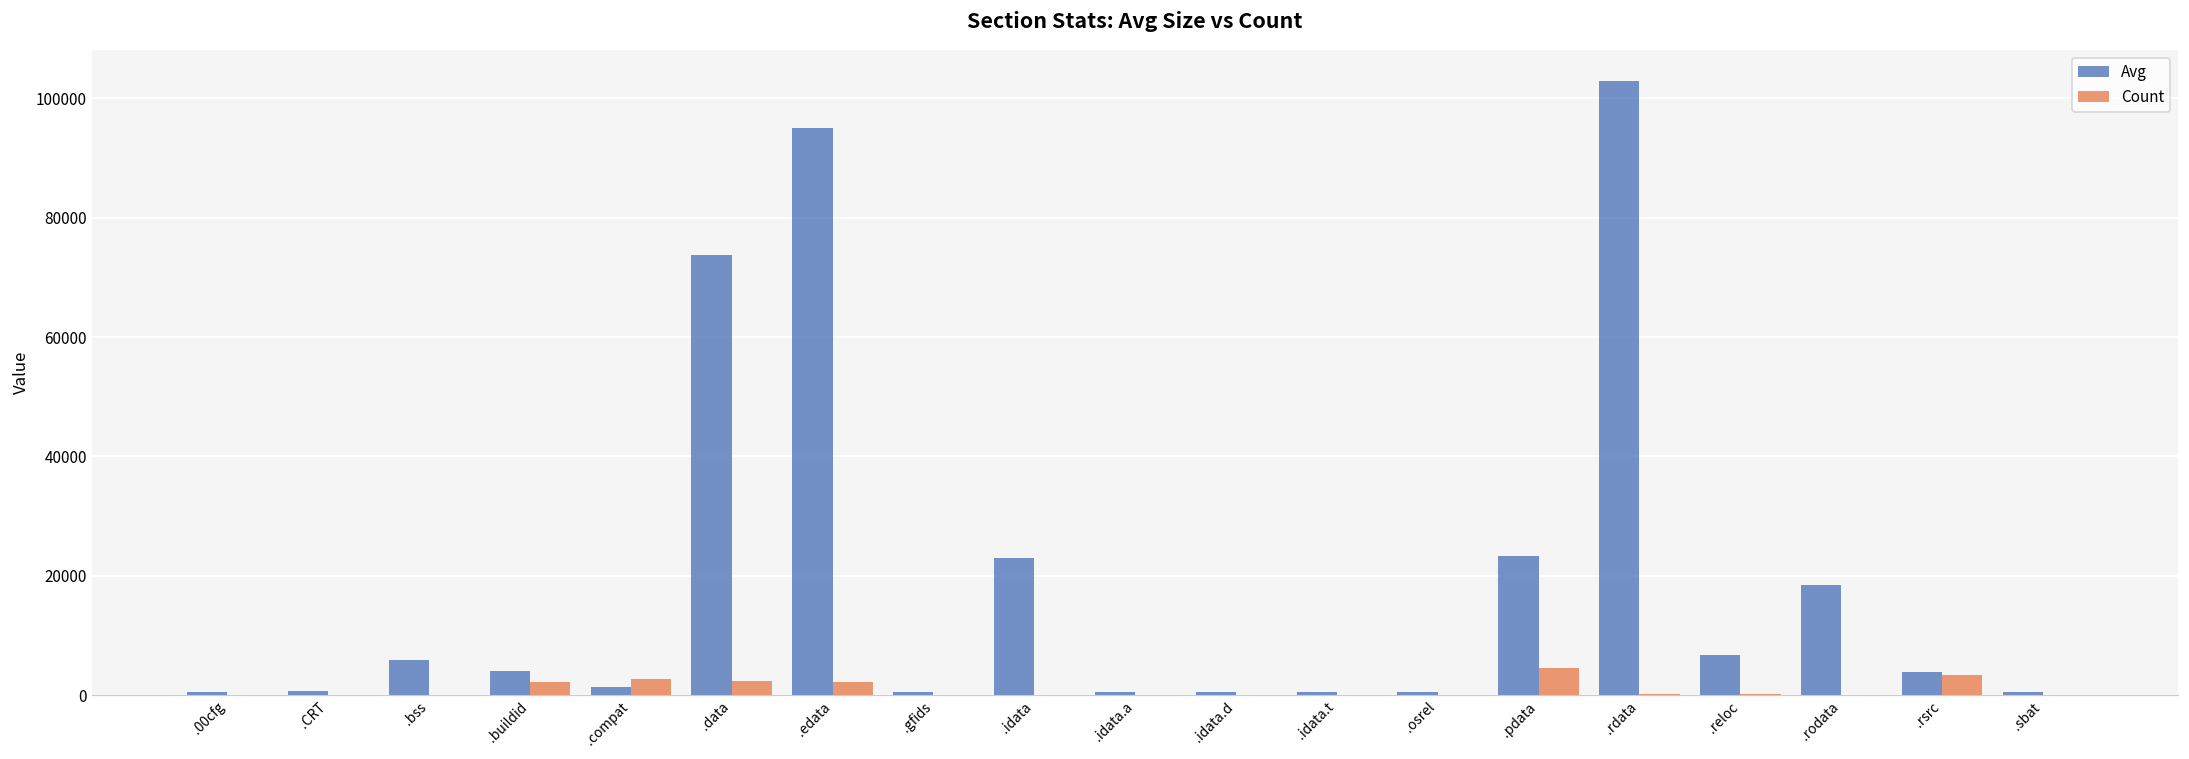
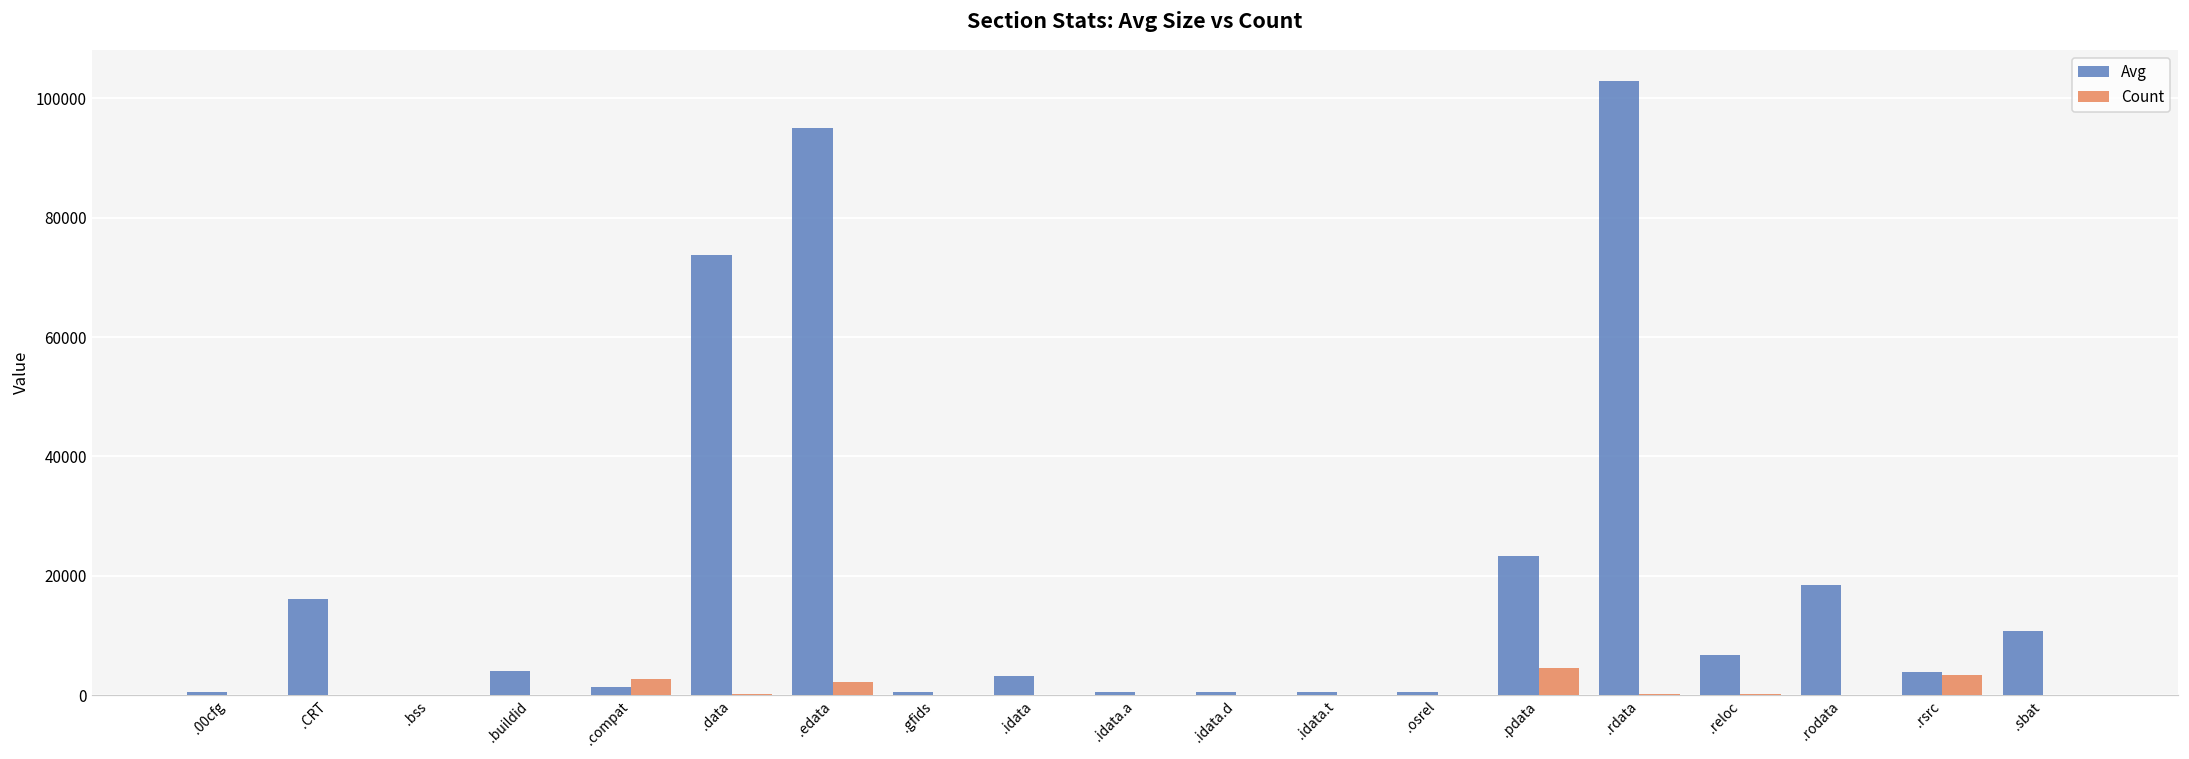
Avg, .CRT: 1000 -> 16000
Avg, .bss: 6000 -> 0
Count, .buildid: 2000 -> 0
Count, .data: 2000 -> 0
Avg, .idata: 23000 -> 3000
Avg, .sbat: 1000 -> 11000
